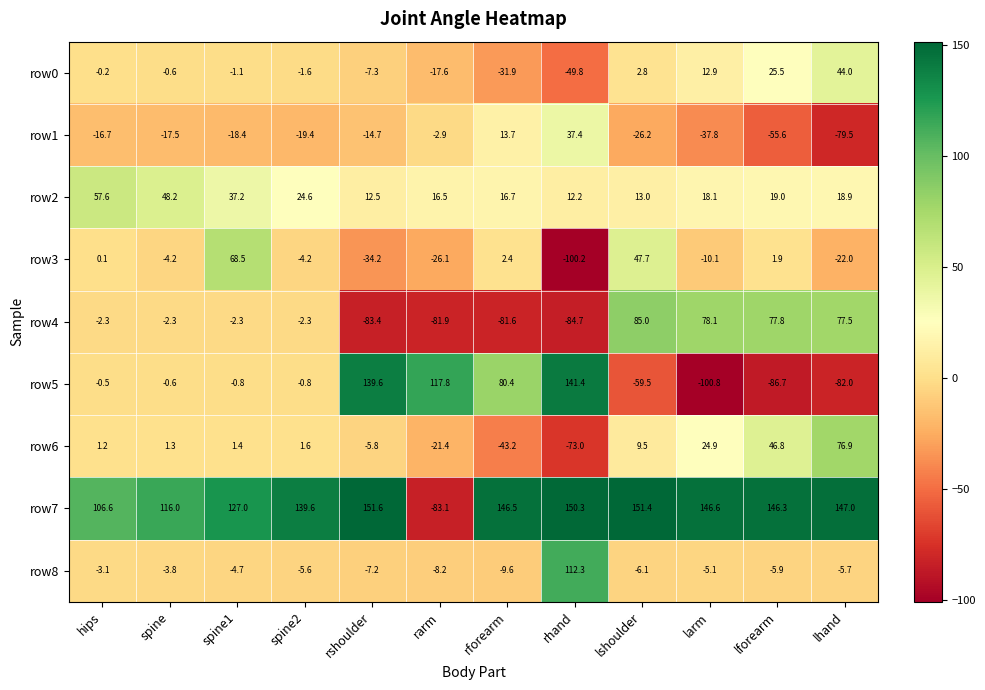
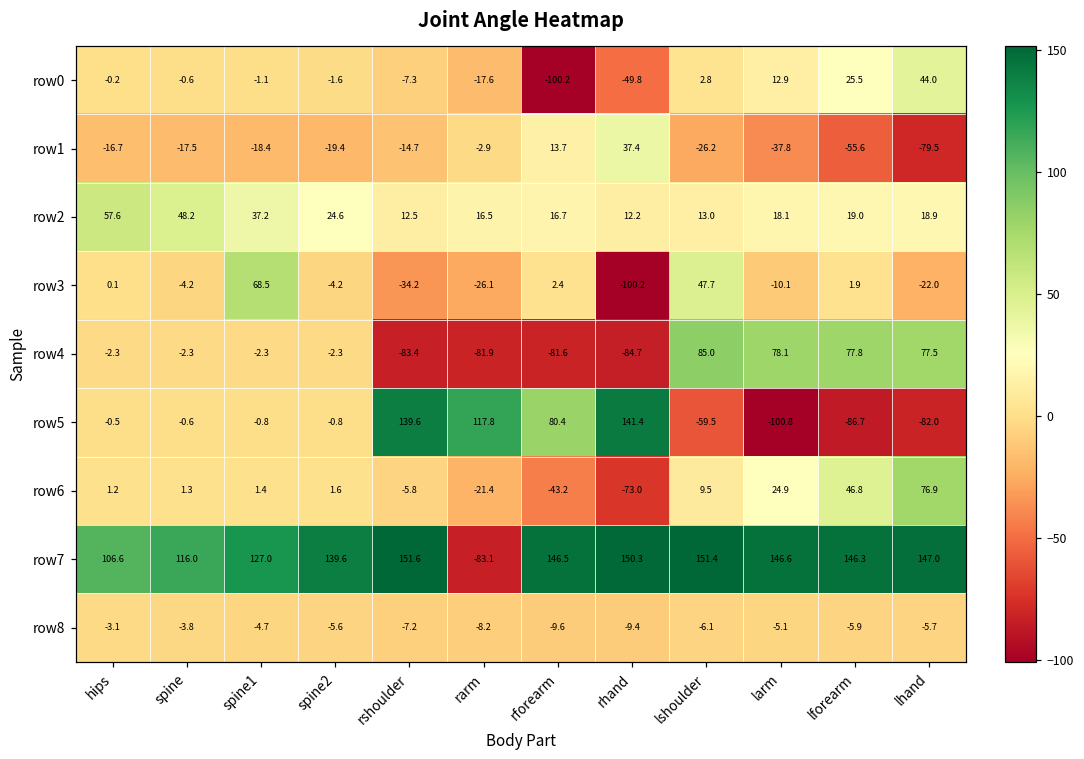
row0, rforearm: -31.9 -> -100.2
row8, rhand: 112.3 -> -9.4
